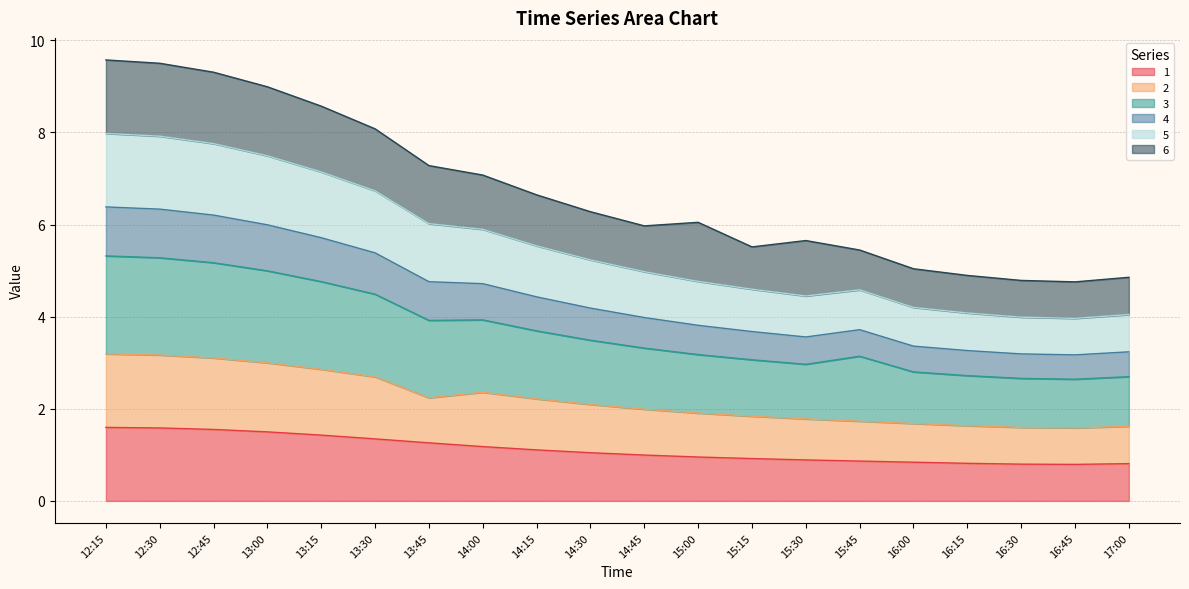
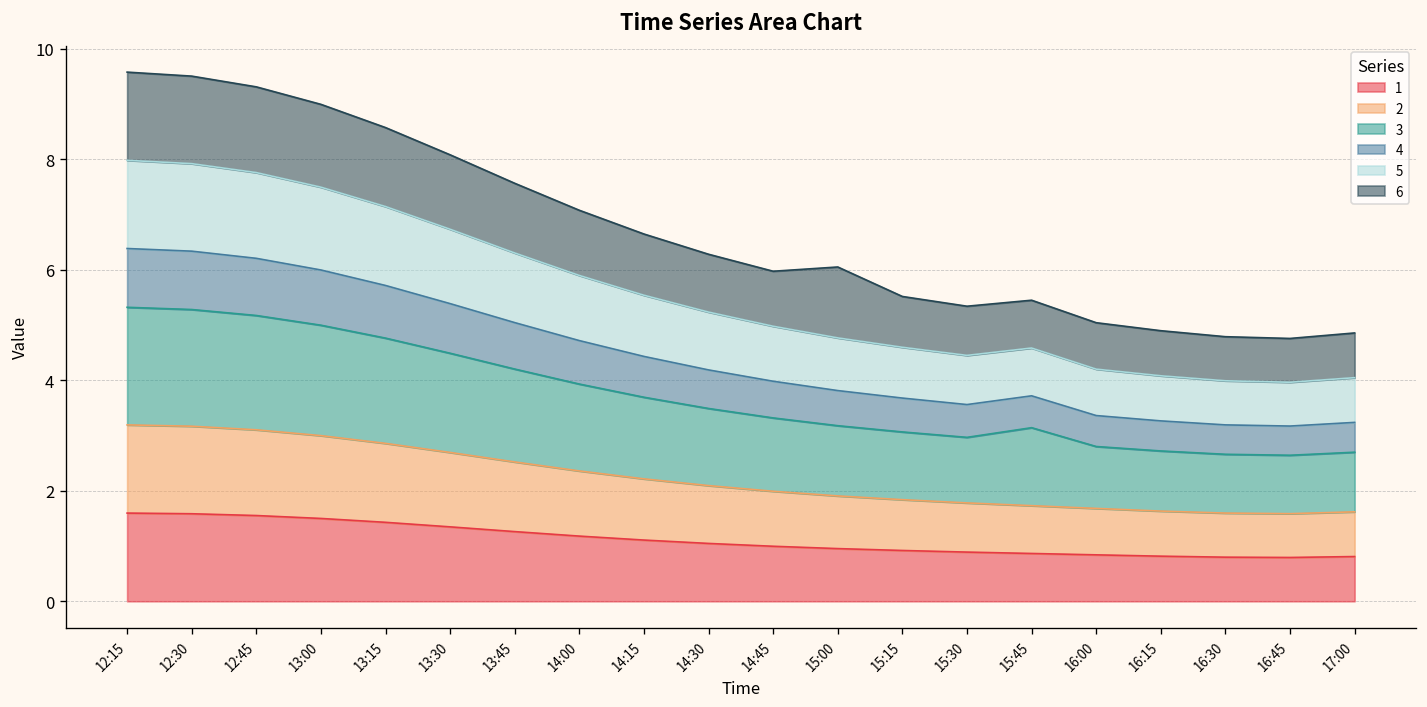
2, 13:45: 1.0 -> 1.3
6, 15:30: 1.2 -> 0.9
